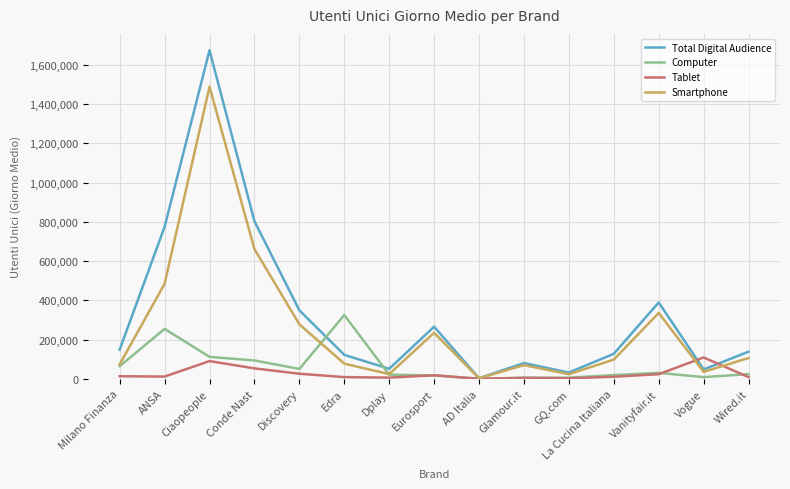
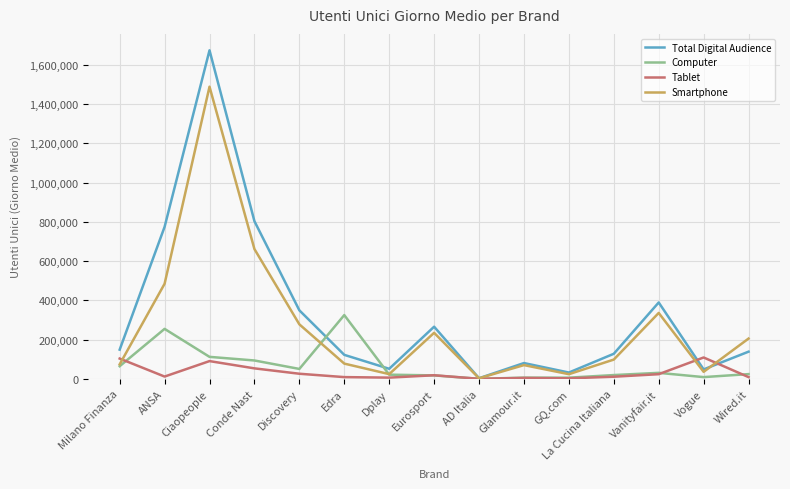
Tablet, Milano Finanza: 10,000 -> 100,000
Smartphone, Wired.it: 110,000 -> 210,000
